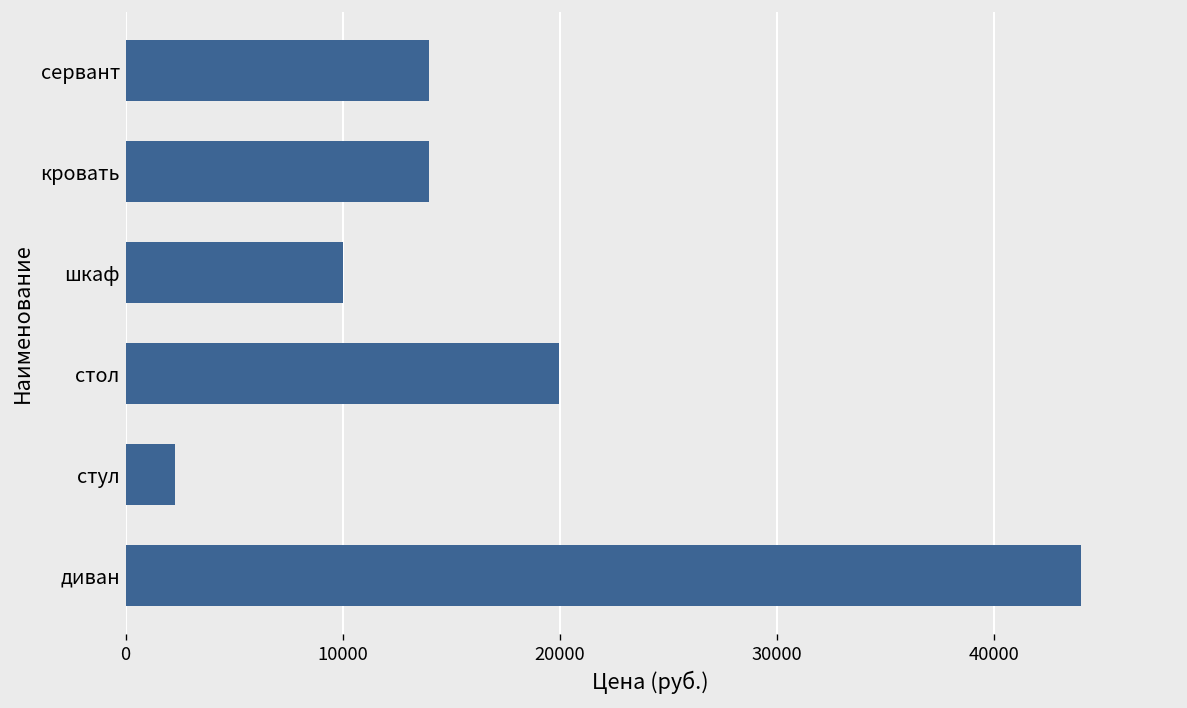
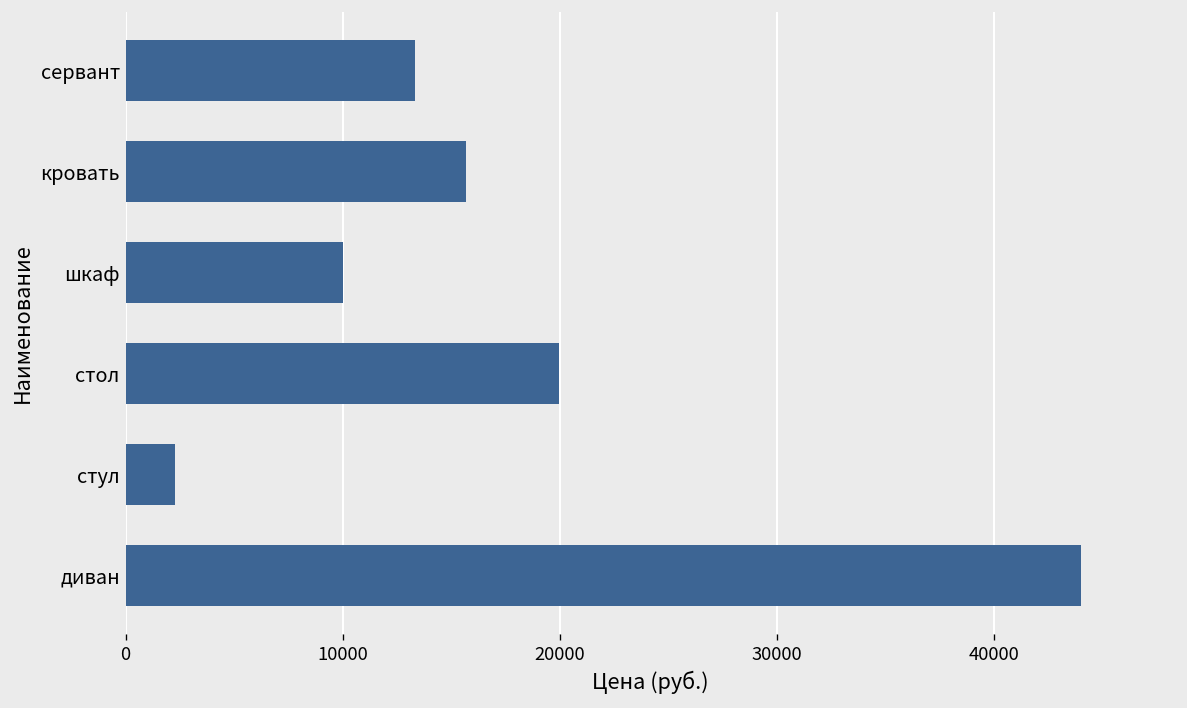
сервант: 14000 -> 13300
кровать: 14000 -> 15700
